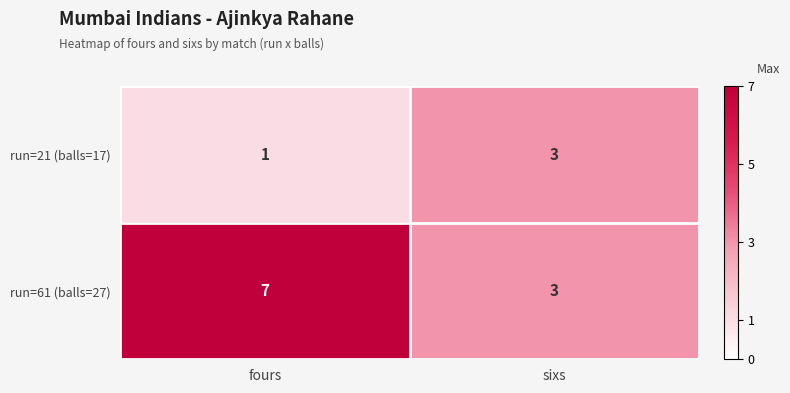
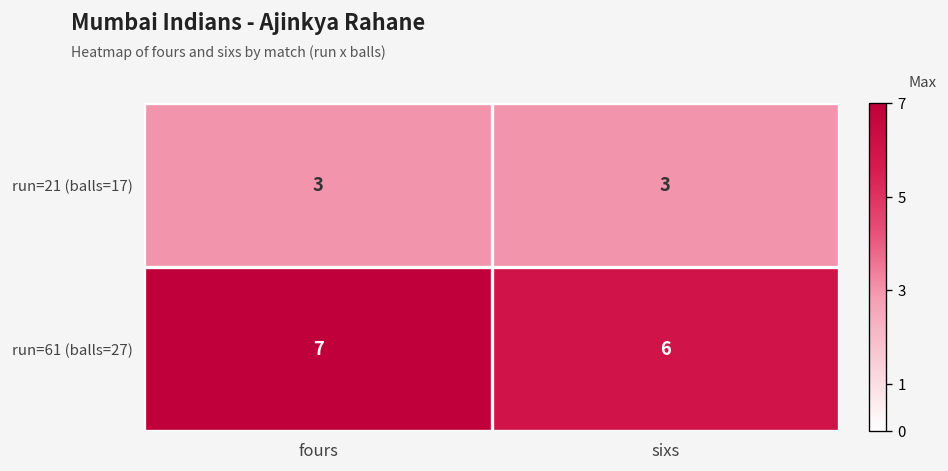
run=21 (balls=17), fours: 1 -> 3
run=61 (balls=27), sixs: 3 -> 6
